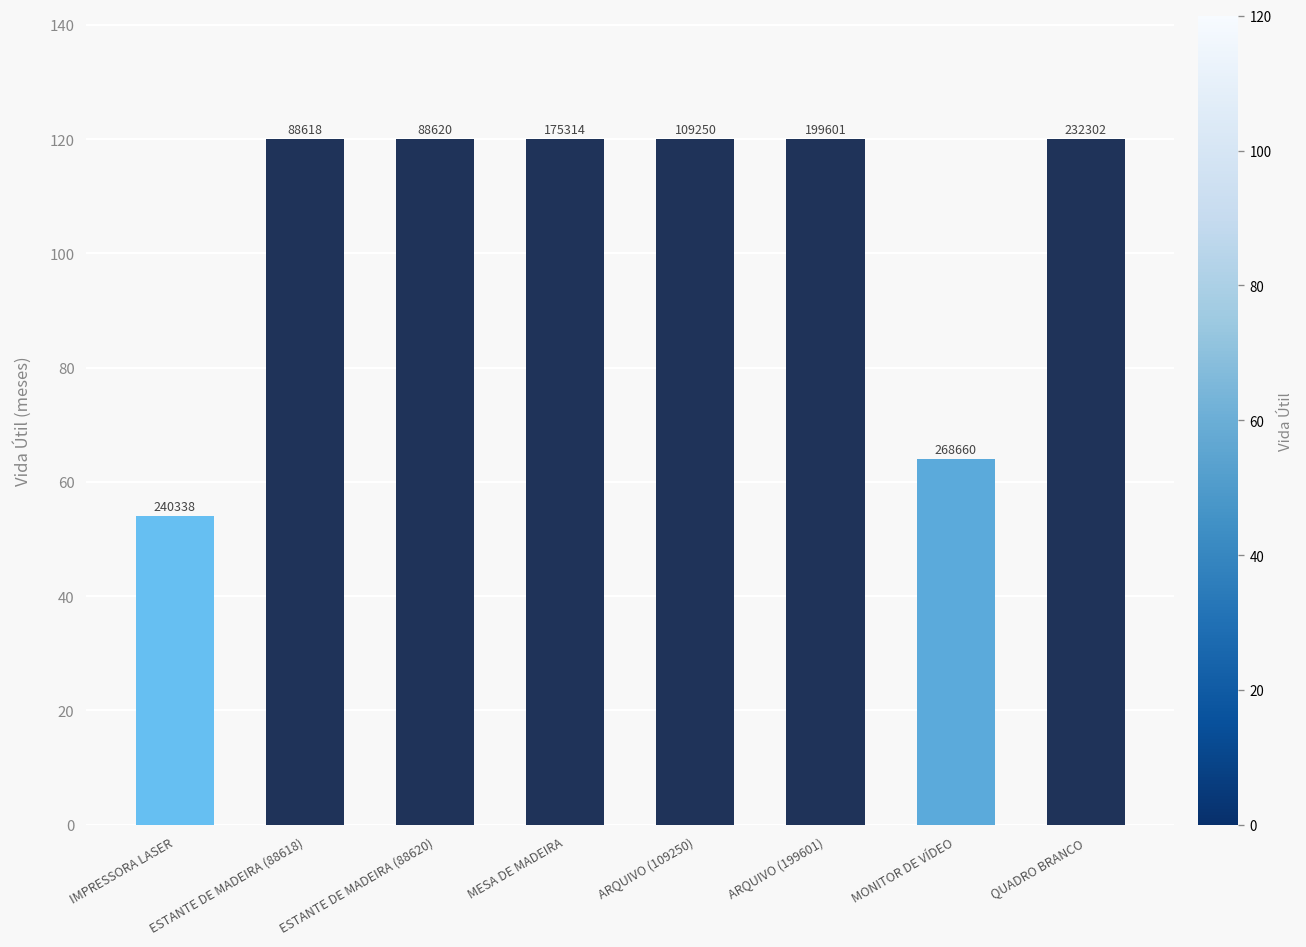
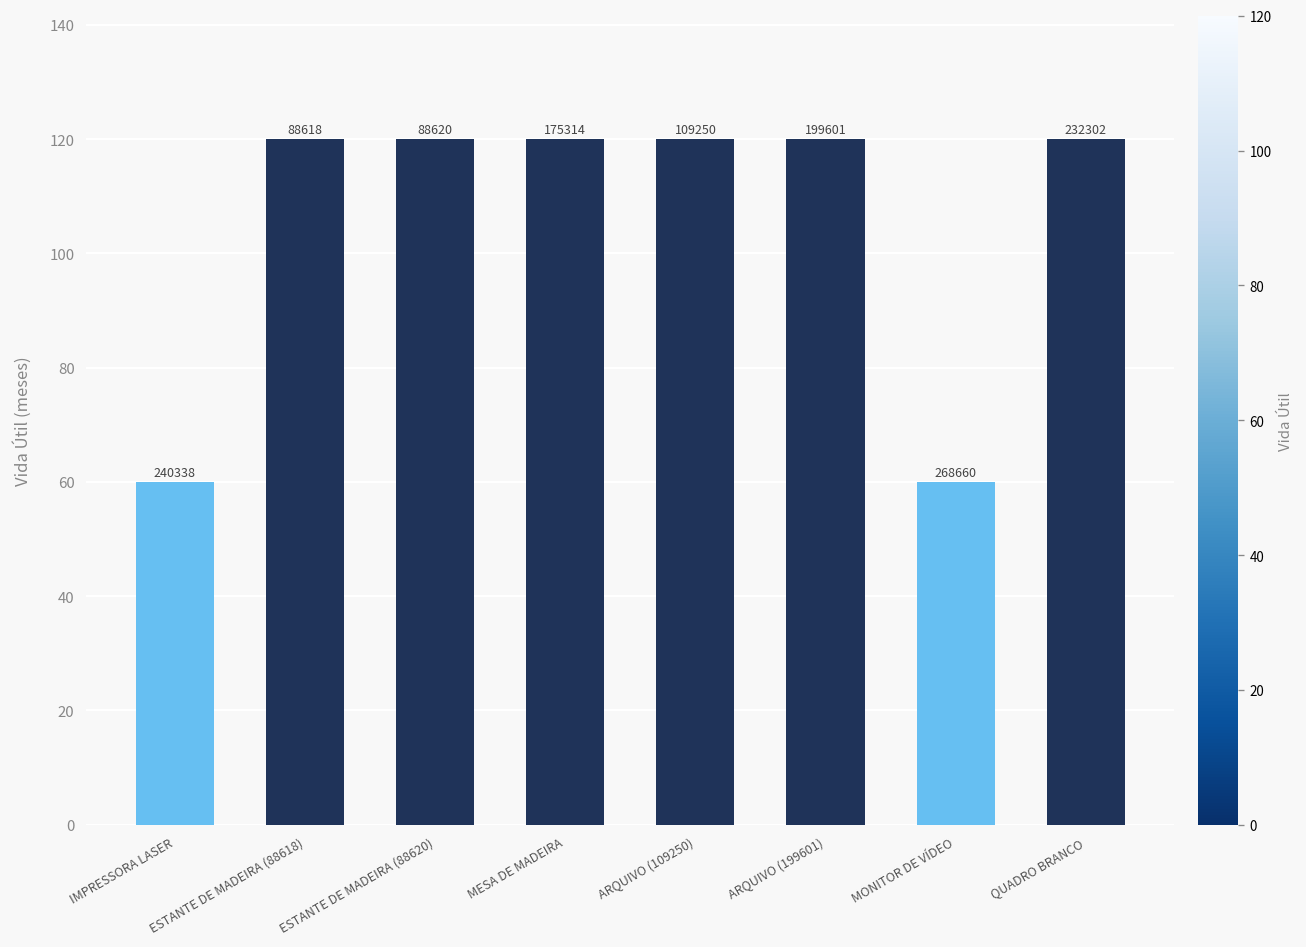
IMPRESSORA LASER: 54 -> 60
MONITOR DE VÍDEO: 64 -> 60
